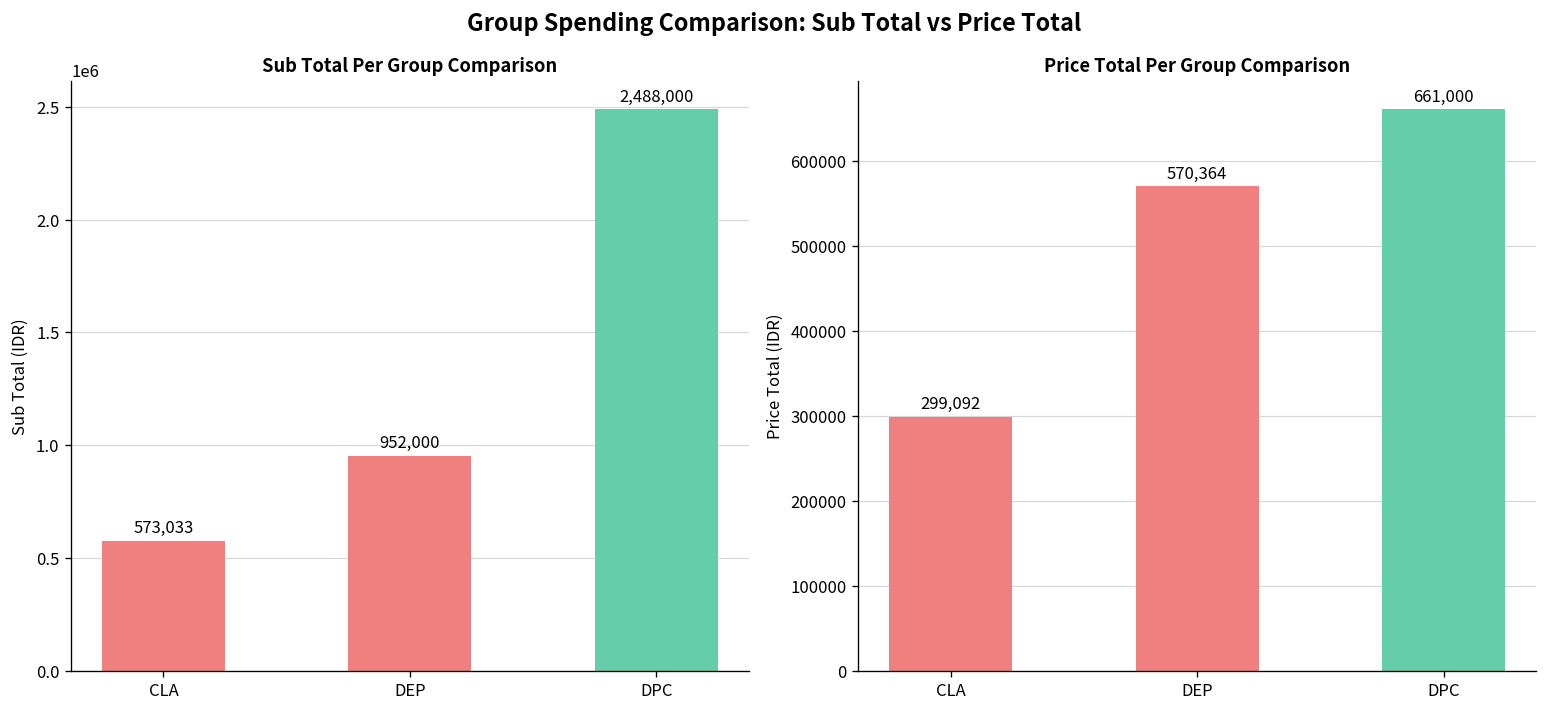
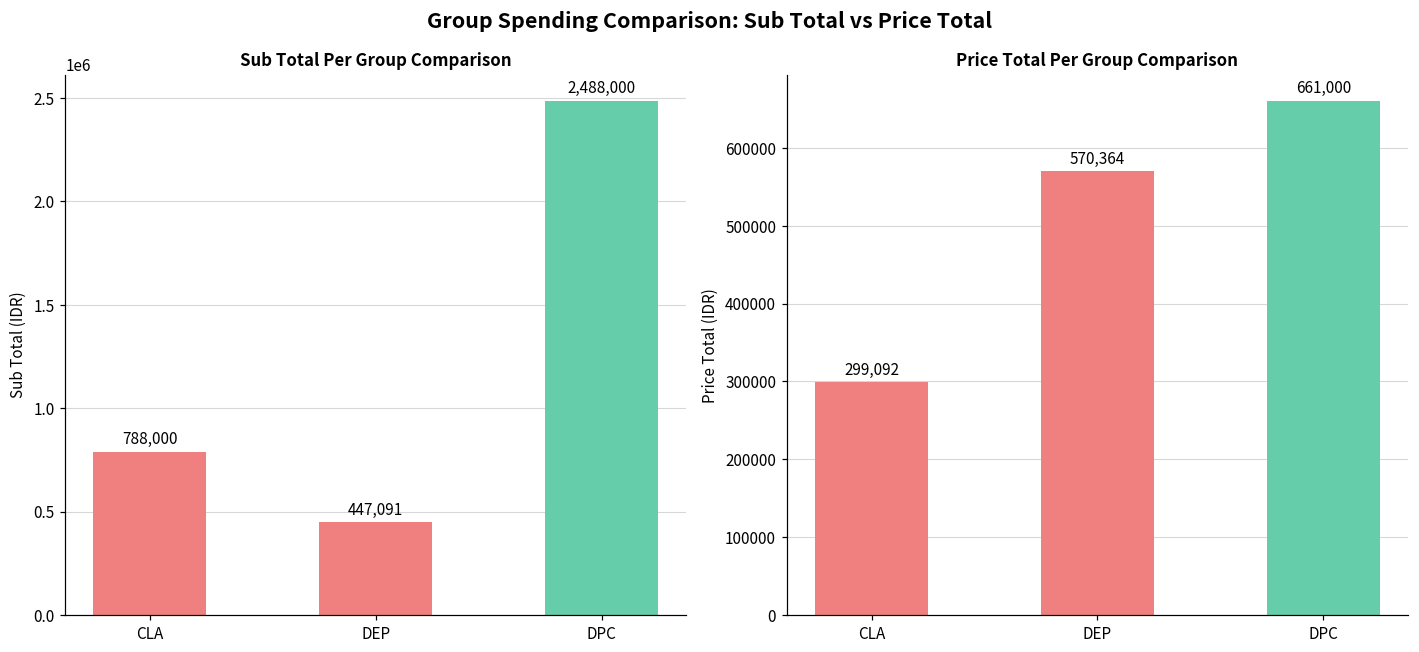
Sub Total Per Group Comparison, CLA: 573,033 -> 788,000
Sub Total Per Group Comparison, DEP: 952,000 -> 447,091
